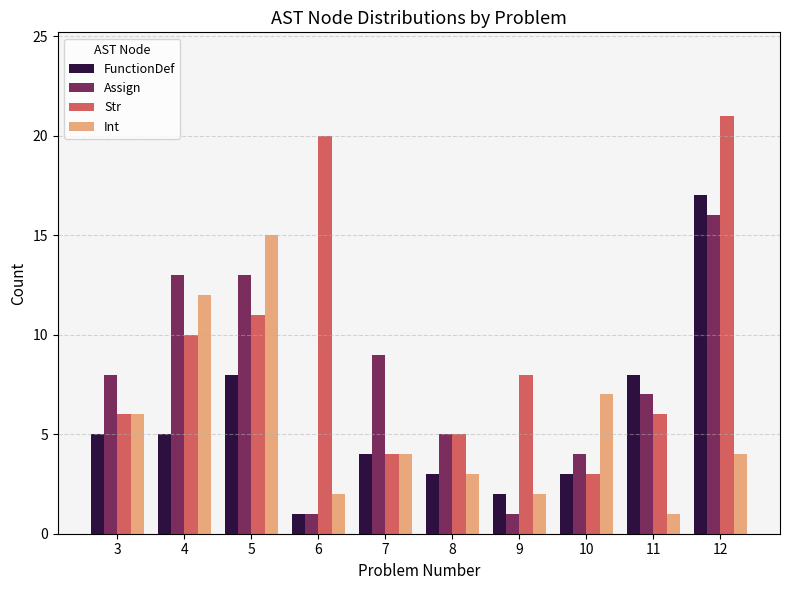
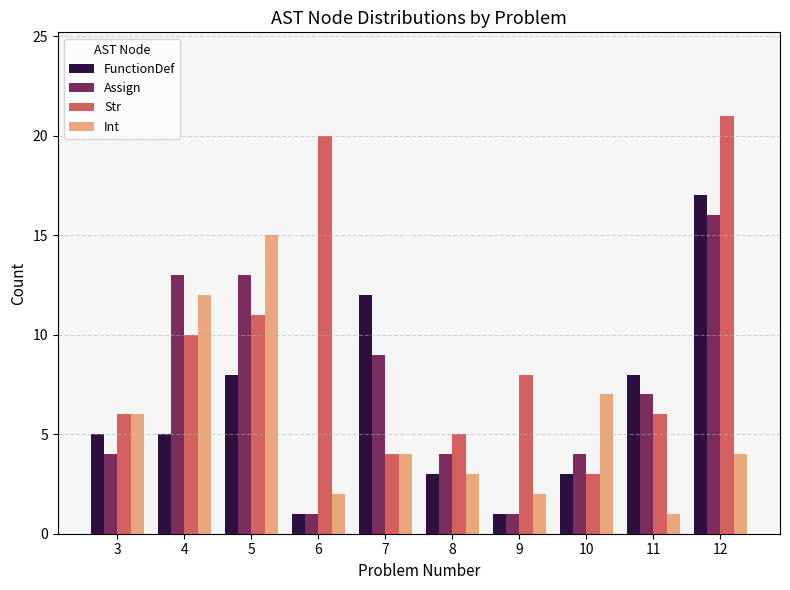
Assign, 3: 8 -> 4
FunctionDef, 7: 4 -> 12
Assign, 8: 5 -> 4
FunctionDef, 9: 2 -> 1
